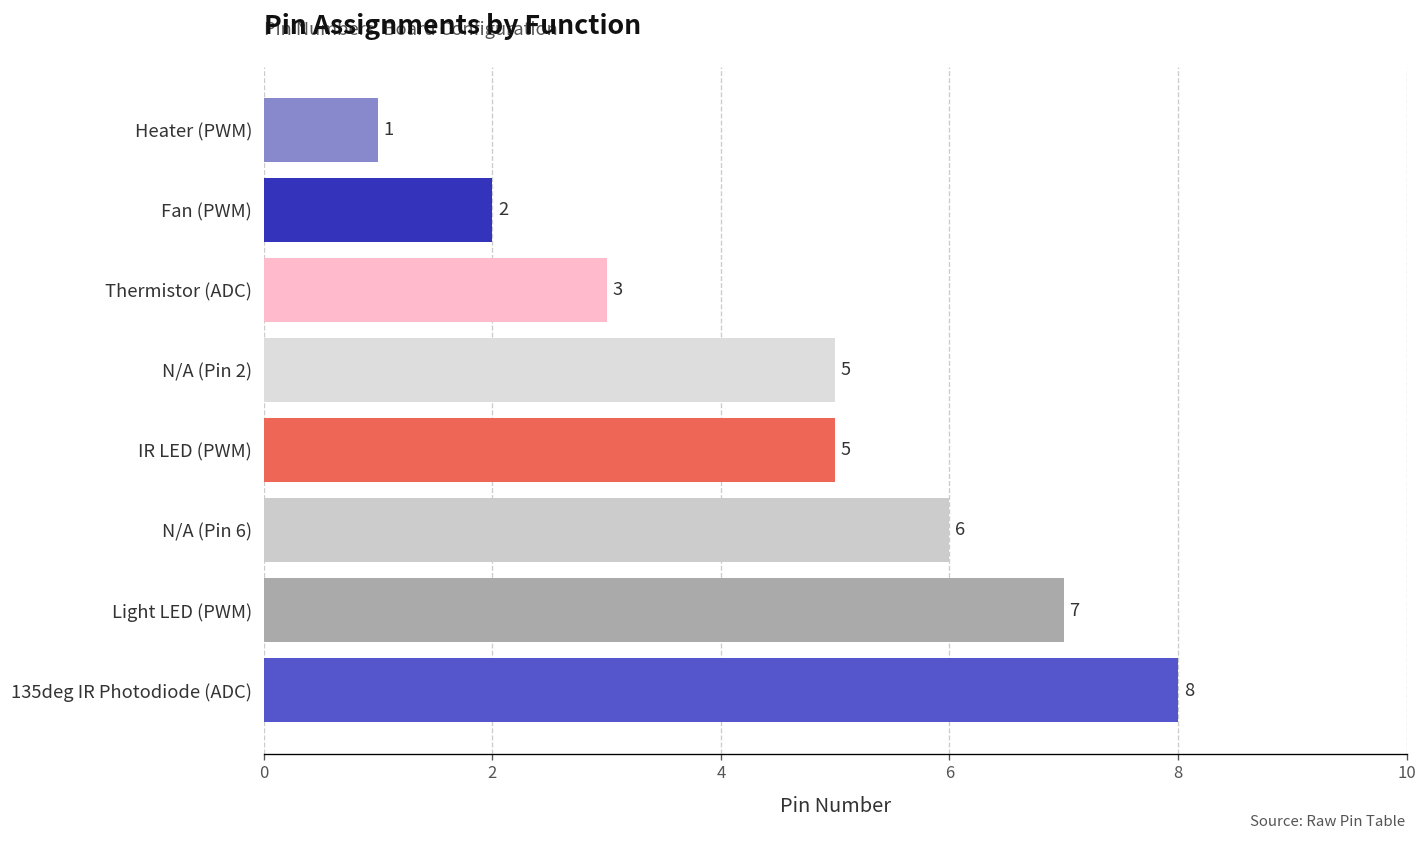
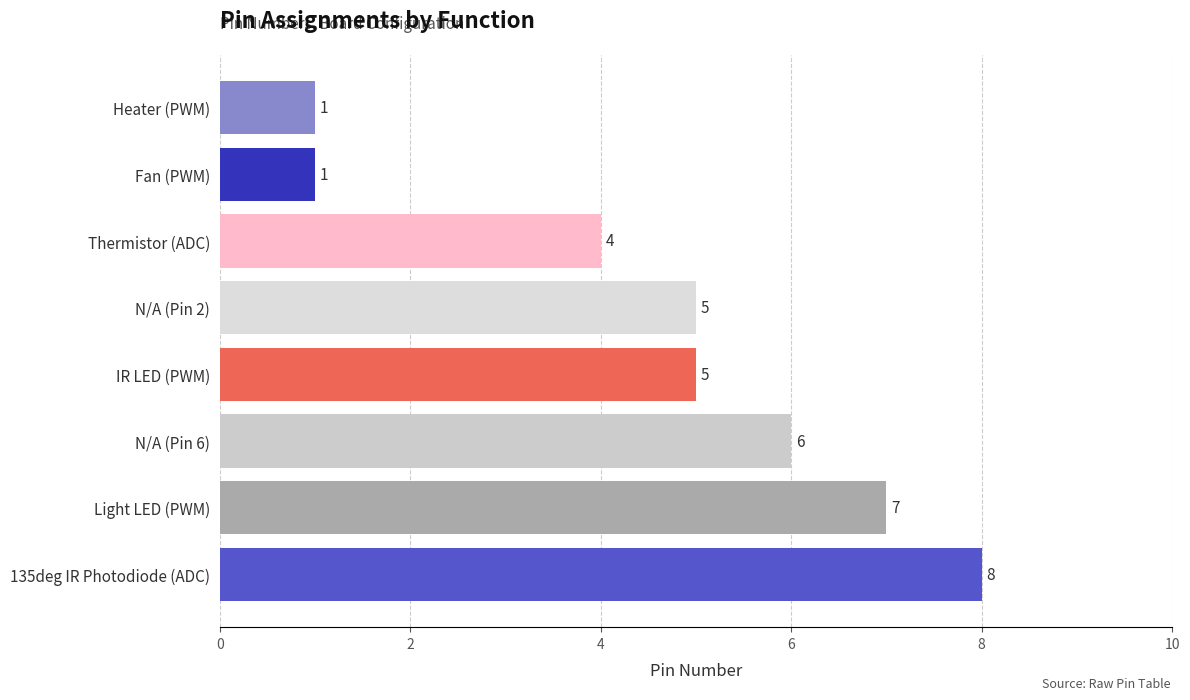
Fan (PWM): 2 -> 1
Thermistor (ADC): 3 -> 4
